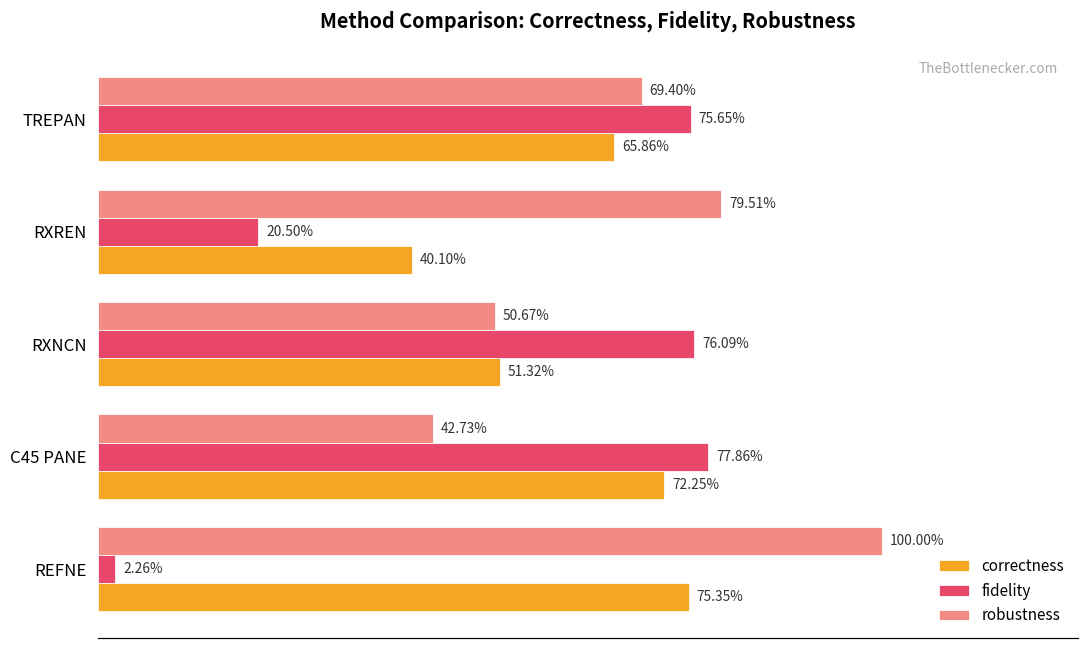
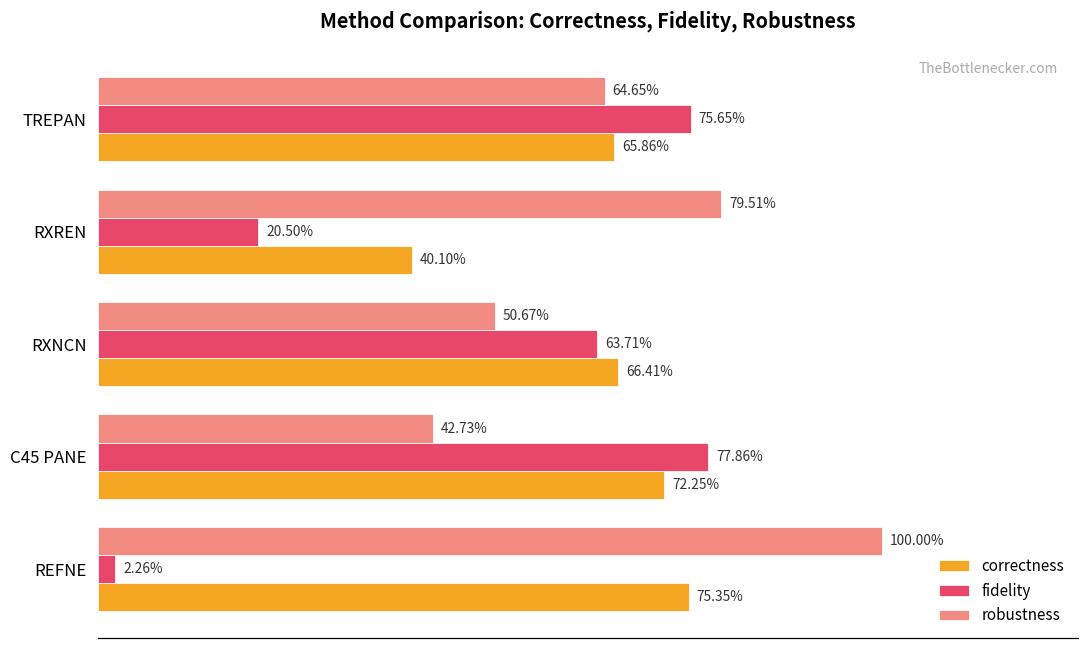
robustness, TREPAN: 69.40% -> 64.65%
fidelity, RXNCN: 76.09% -> 63.71%
correctness, RXNCN: 51.32% -> 66.41%
